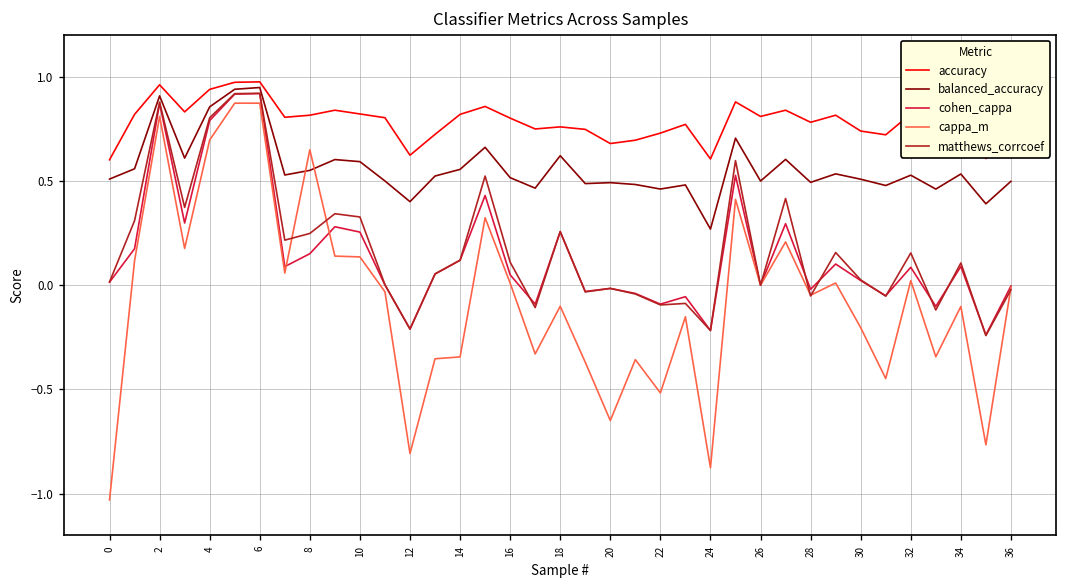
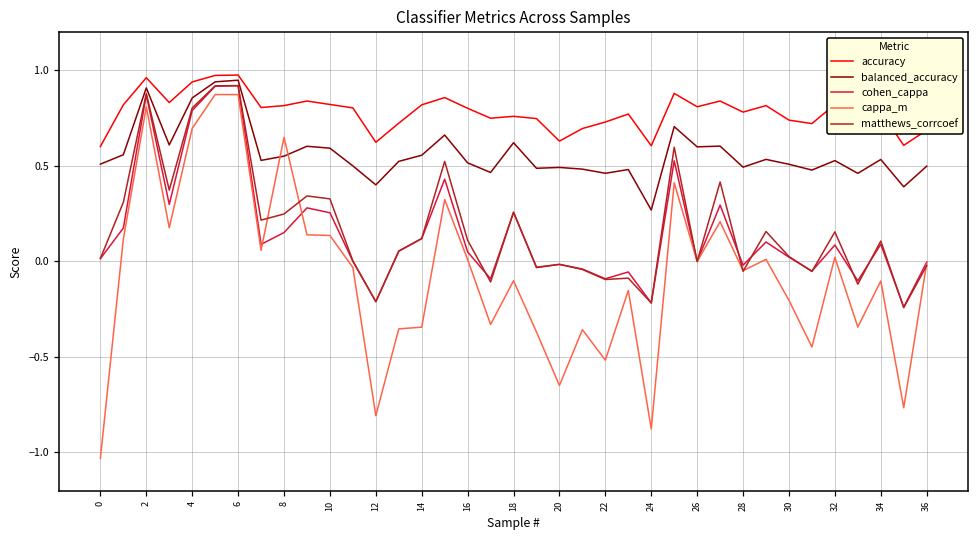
accuracy, 20: 0.68 -> 0.63
balanced_accuracy, 26: 0.5 -> 0.6
